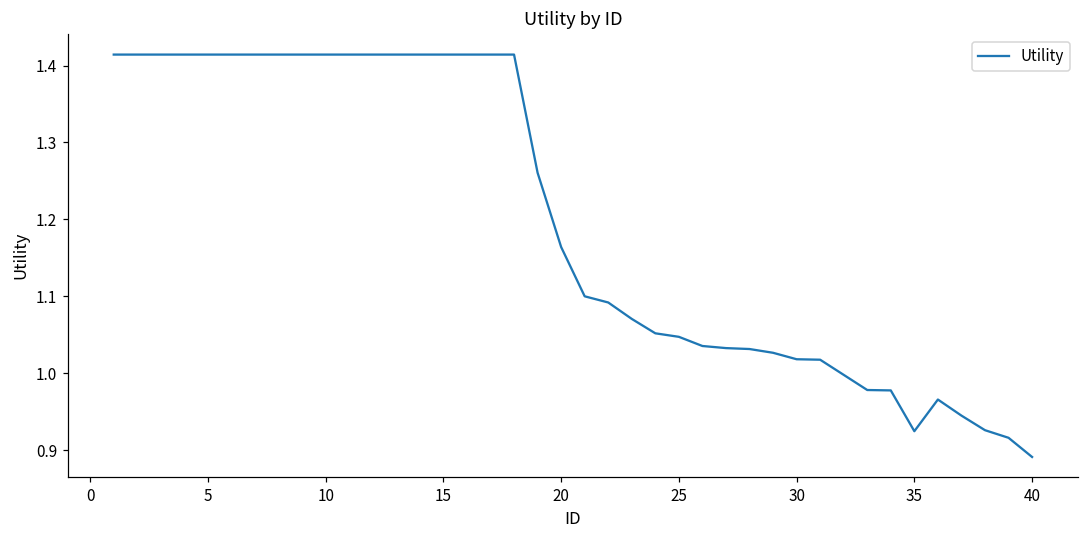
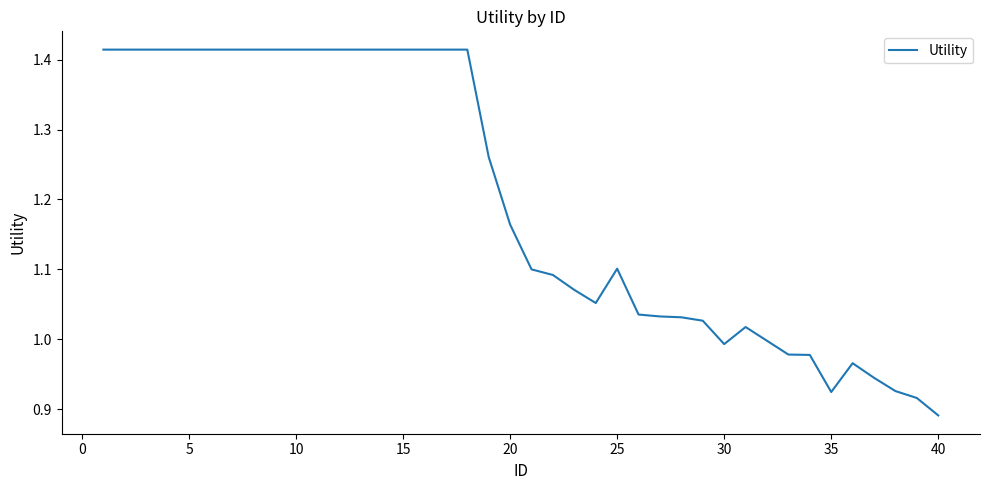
25: 1.05 -> 1.10
30: 1.02 -> 0.99
